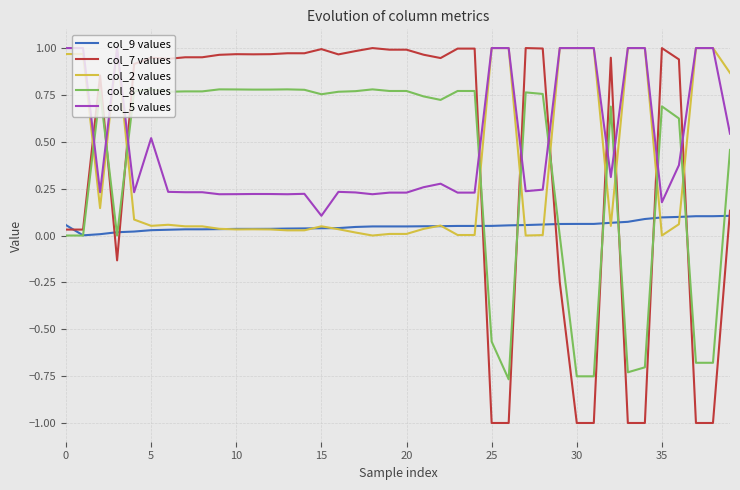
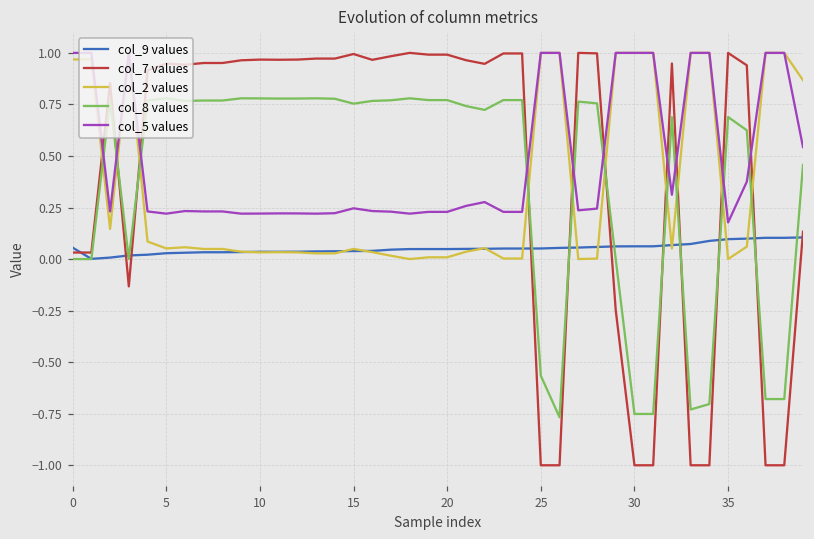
col_5 values, 5: 0.52 -> 0.22
col_5 values, 15: 0.11 -> 0.25
